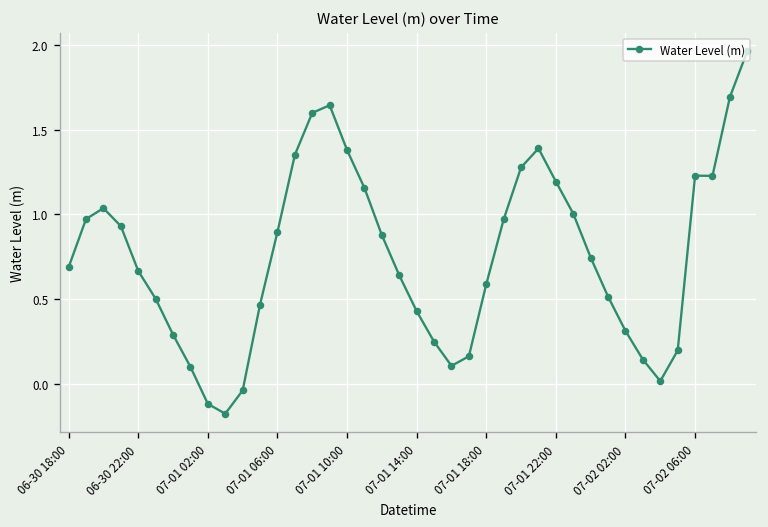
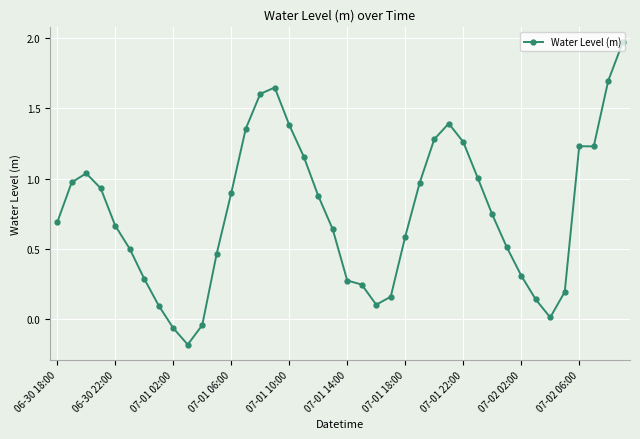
07-01 02:00: -0.12 -> -0.06
07-01 14:00: 0.43 -> 0.28
07-01 22:00: 1.19 -> 1.26
